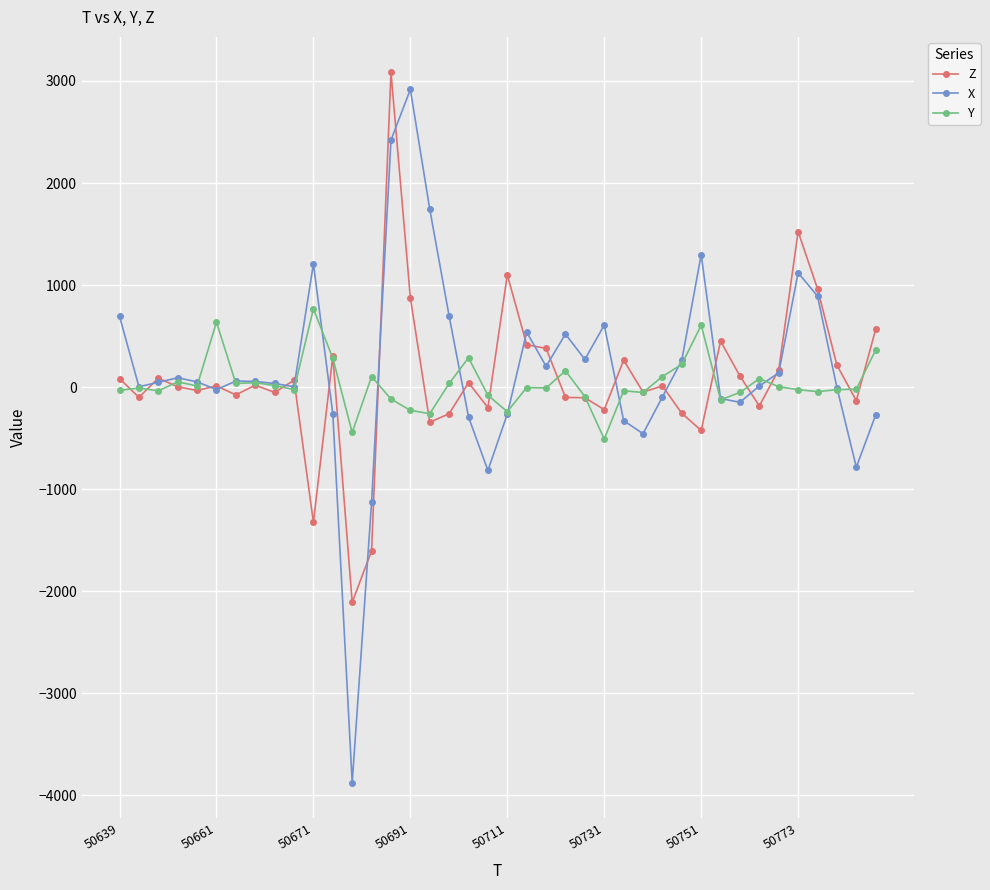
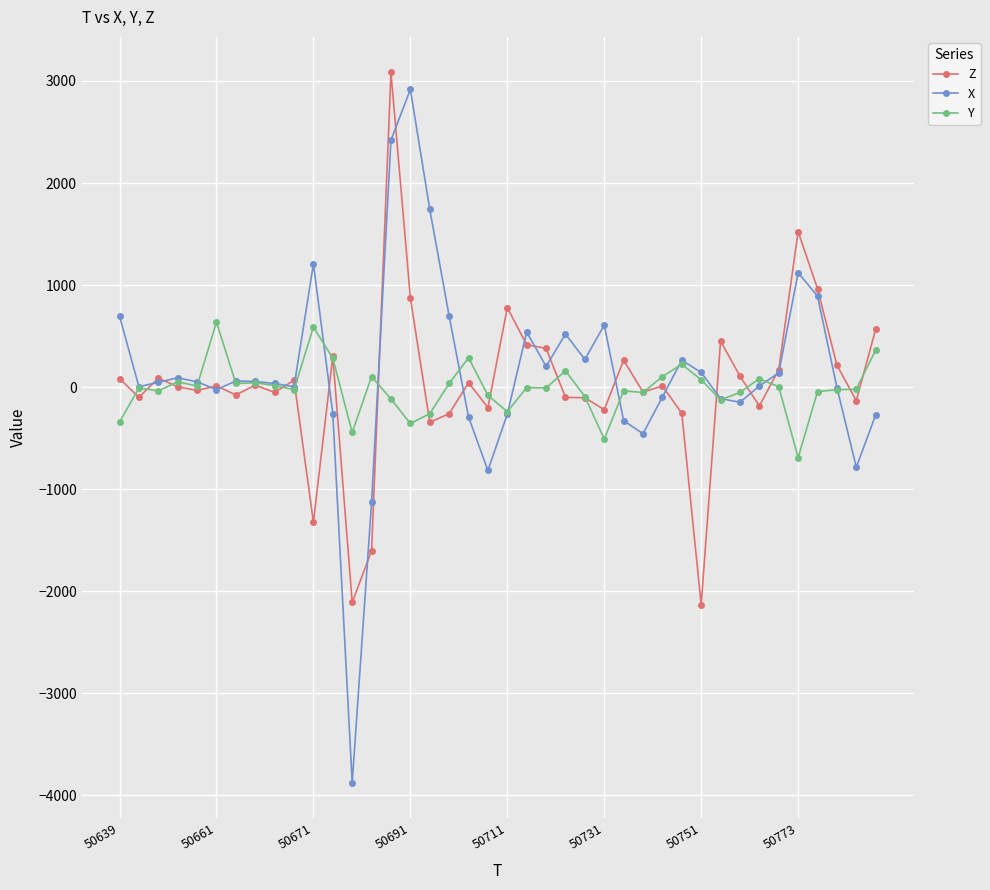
Y, 50639: -30 -> -340
Y, 50671: 770 -> 590
Y, 50691: -230 -> -360
Z, 50711: 1100 -> 780
Z, 50751: -420 -> -2130
X, 50751: 1300 -> 140
Y, 50751: 610 -> 70
Y, 50773: -20 -> -690
